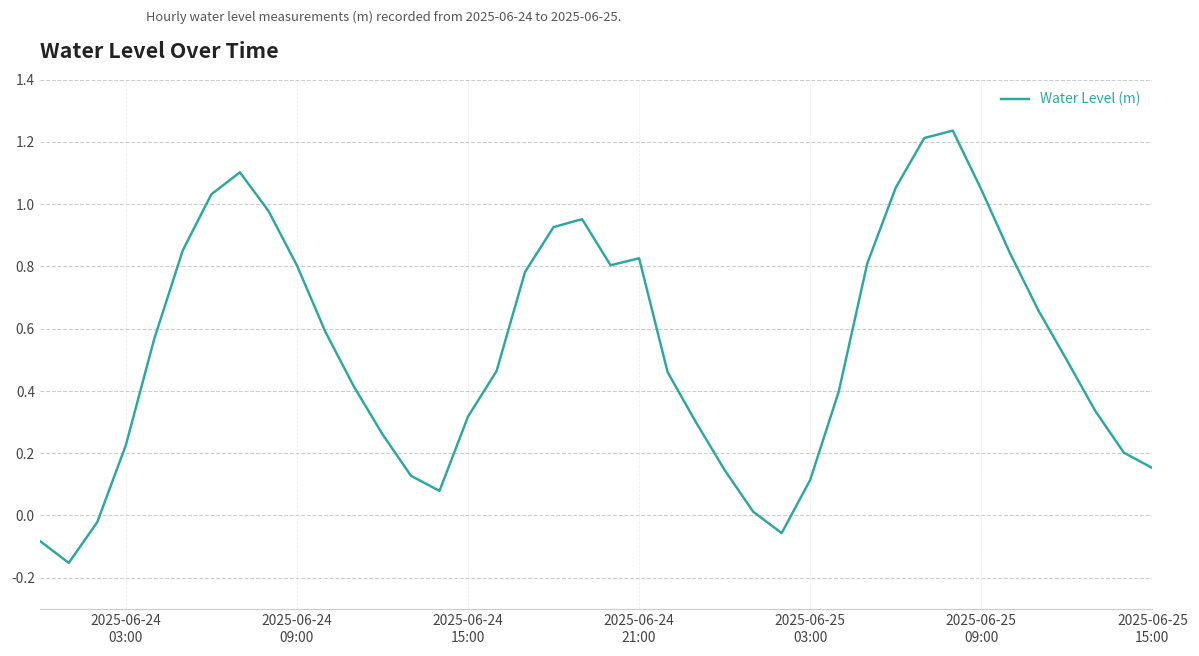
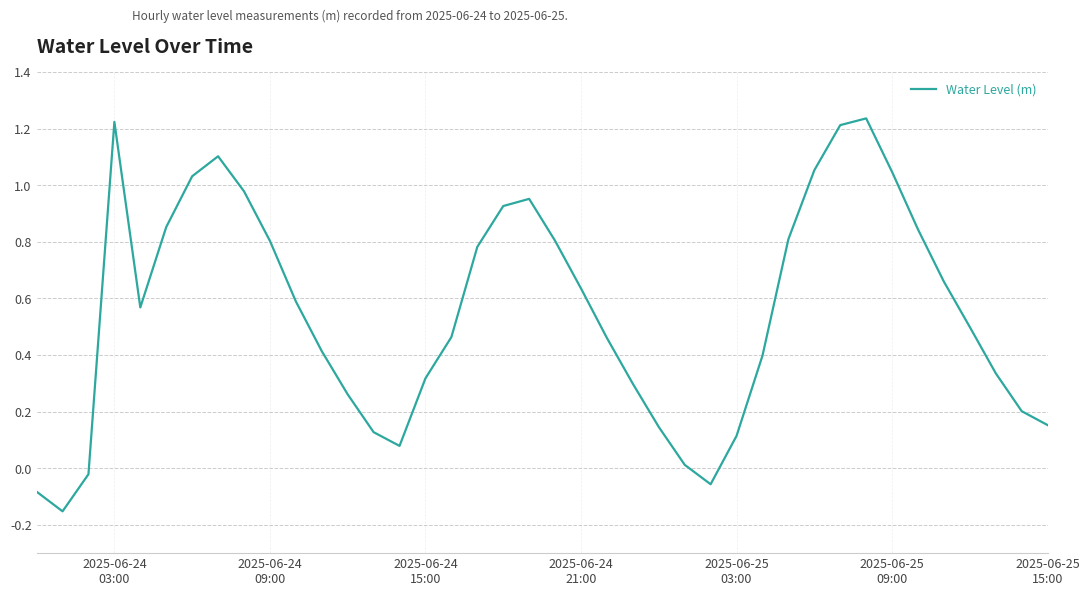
2025-06-24 03:00: 0.23 -> 1.22
2025-06-24 21:00: 0.83 -> 0.64
